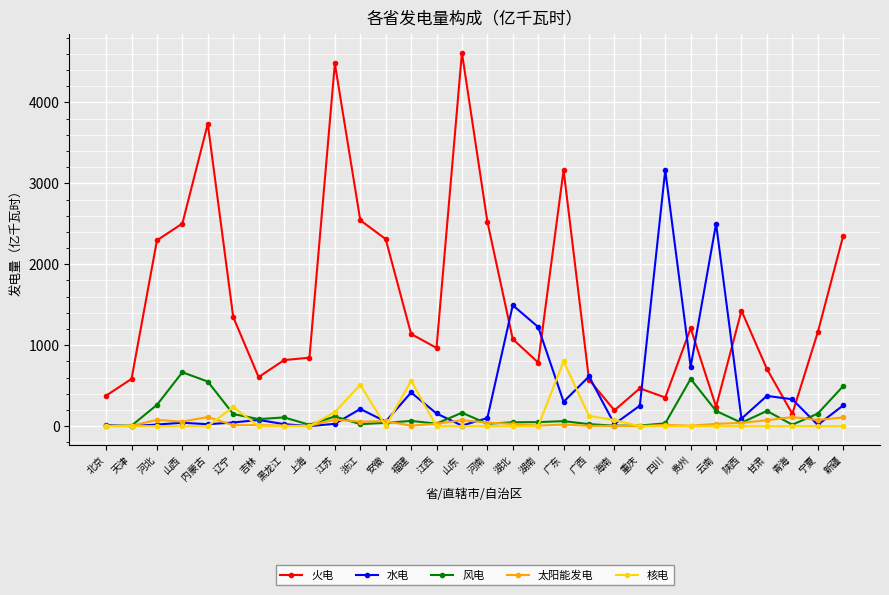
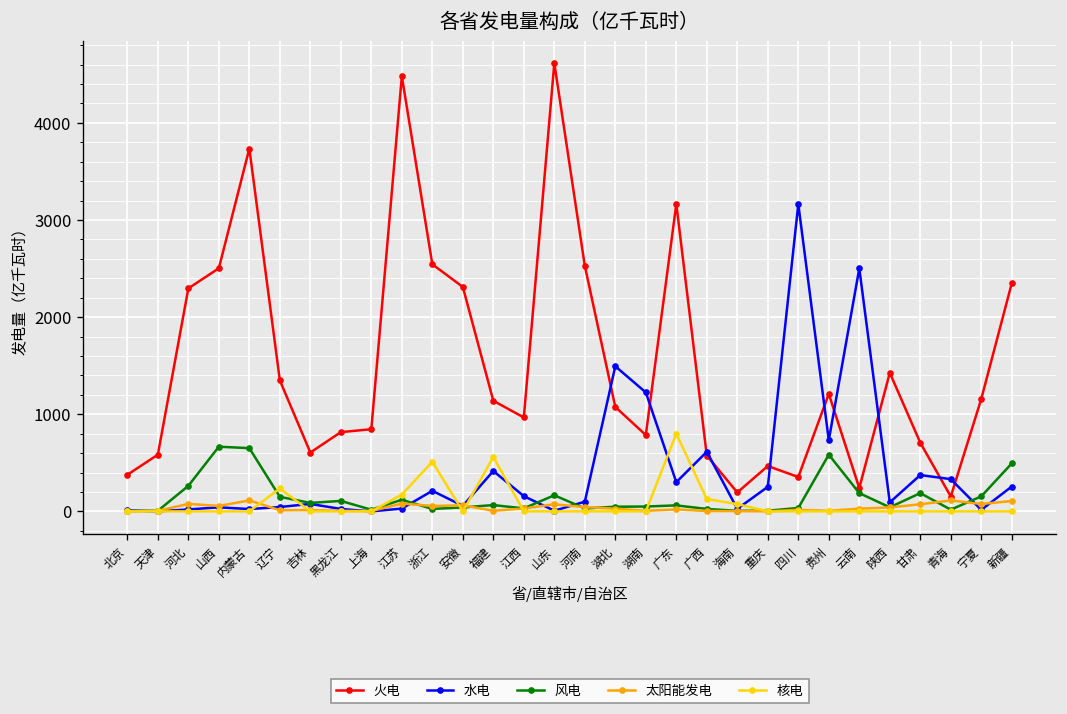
风电, 内蒙古: 600 -> 700
